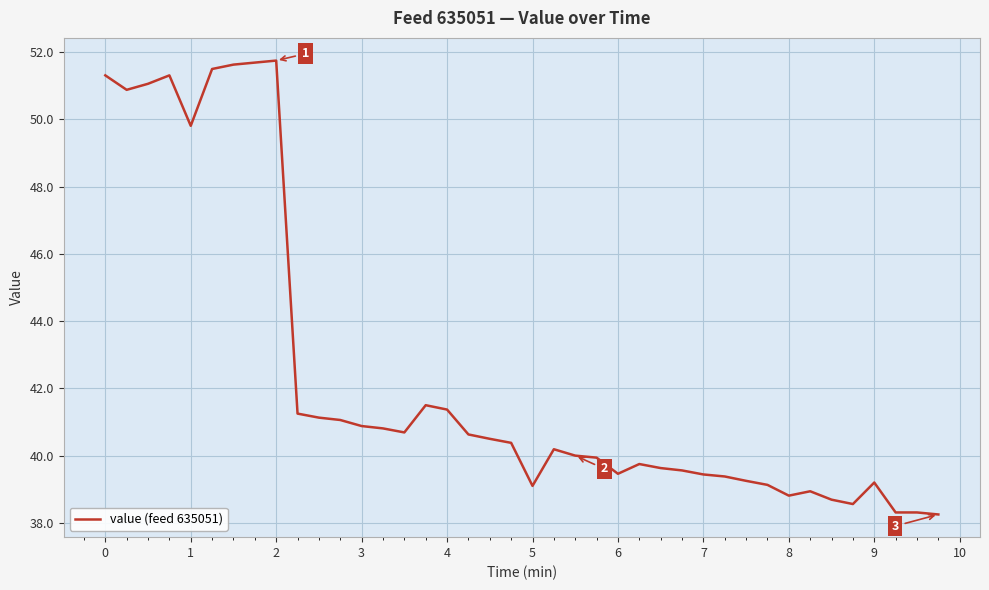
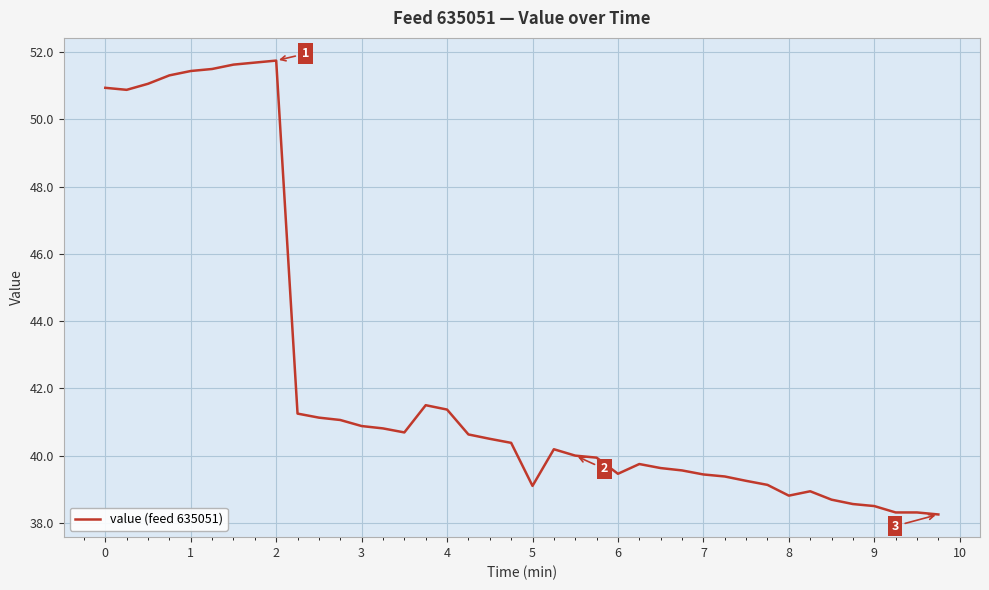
0: 51.3 -> 50.9
1: 49.8 -> 51.4
9: 39.2 -> 38.5
